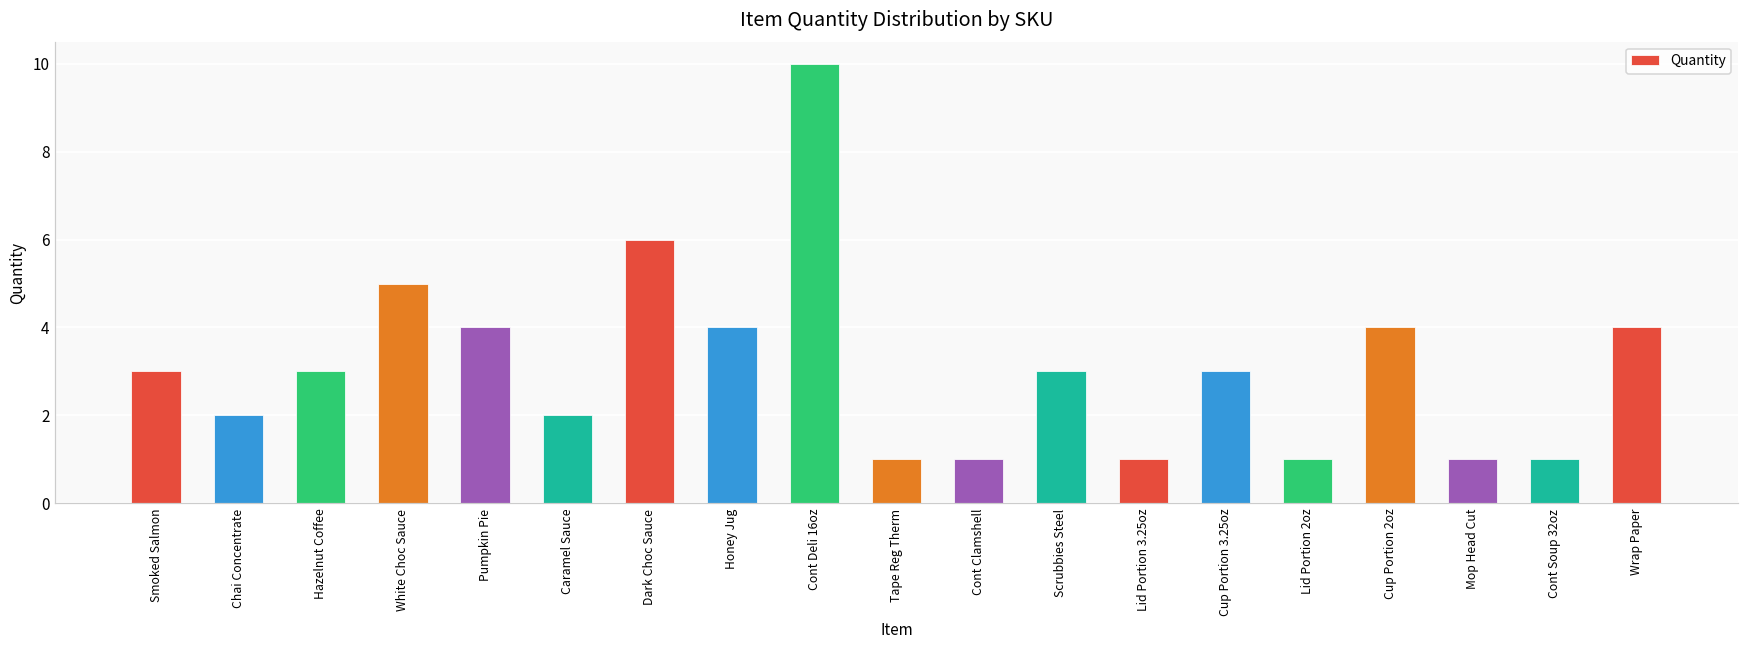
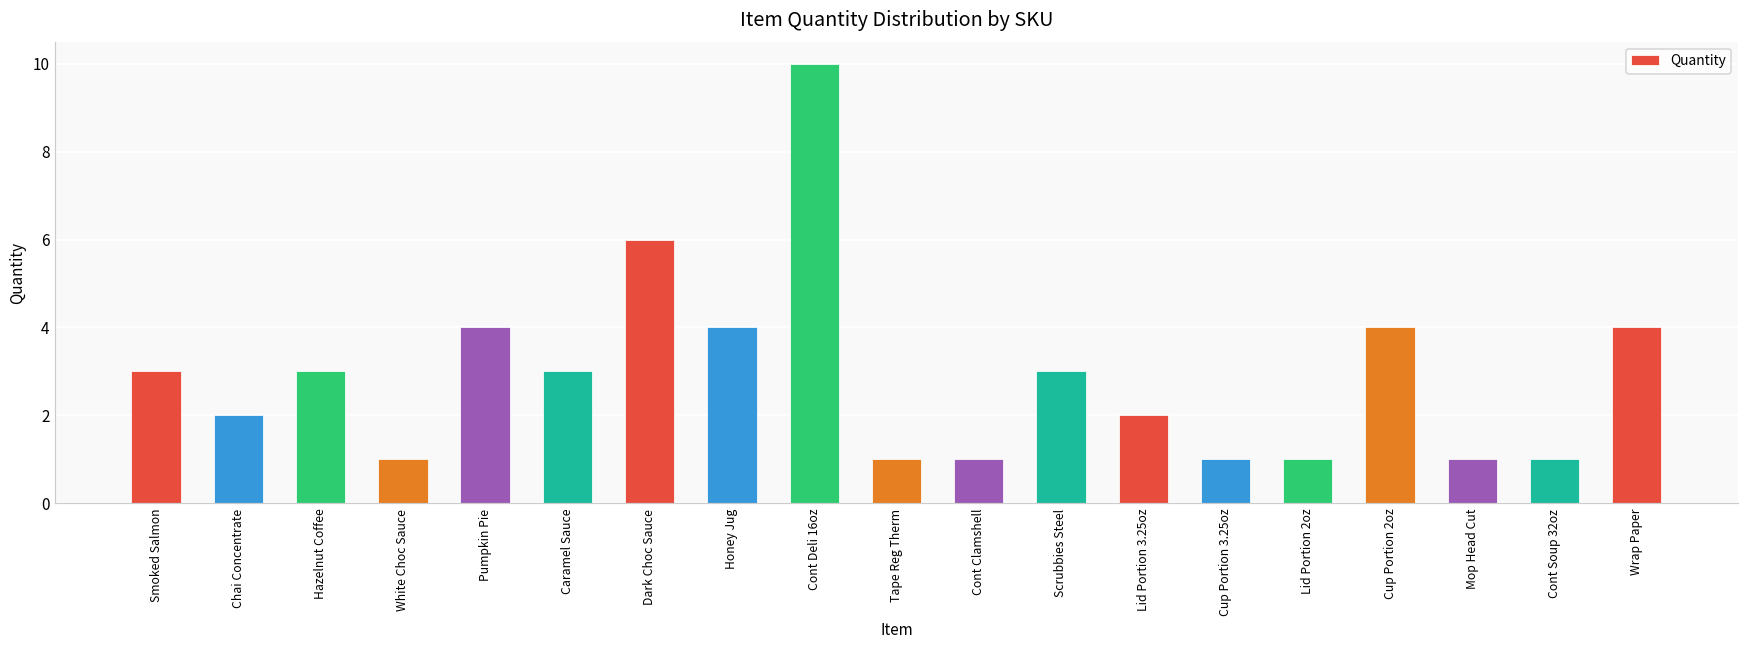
White Choc Sauce: 5 -> 1
Caramel Sauce: 2 -> 3
Lid Portion 3.25oz: 1 -> 2
Cup Portion 3.25oz: 3 -> 1
